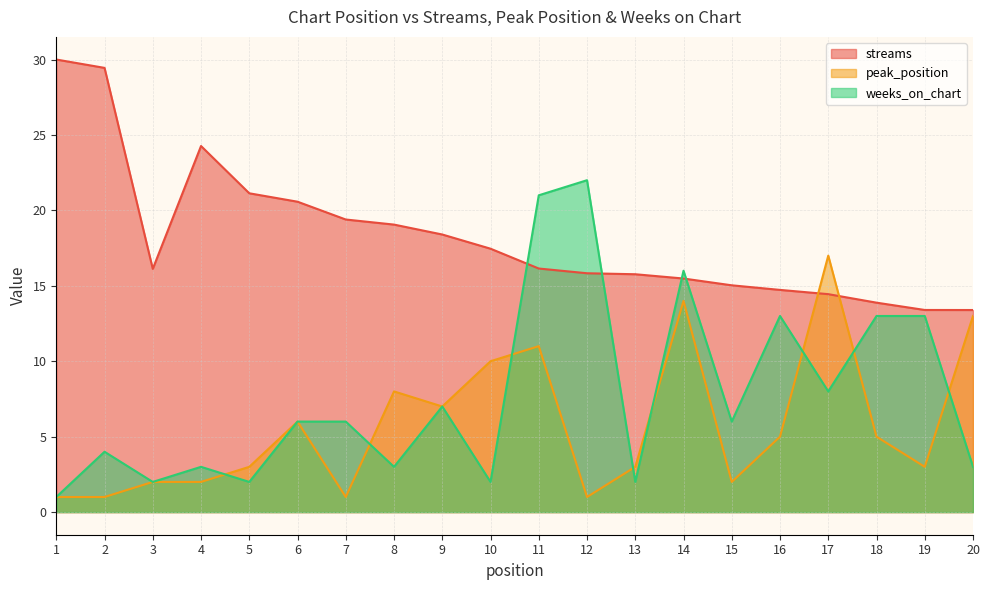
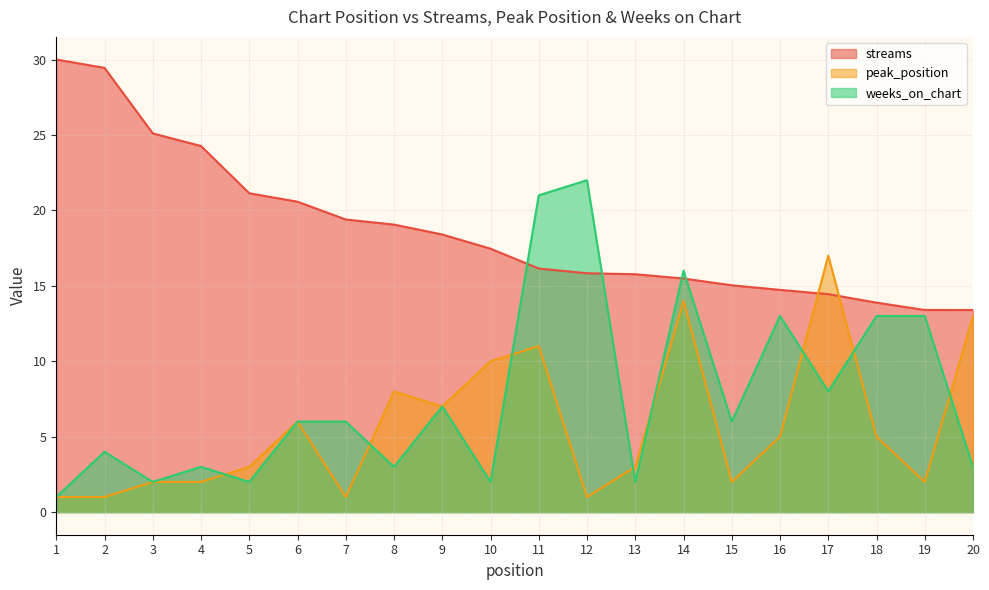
streams, 3: 16.1 -> 25.1
peak_position, 19: 3 -> 2
